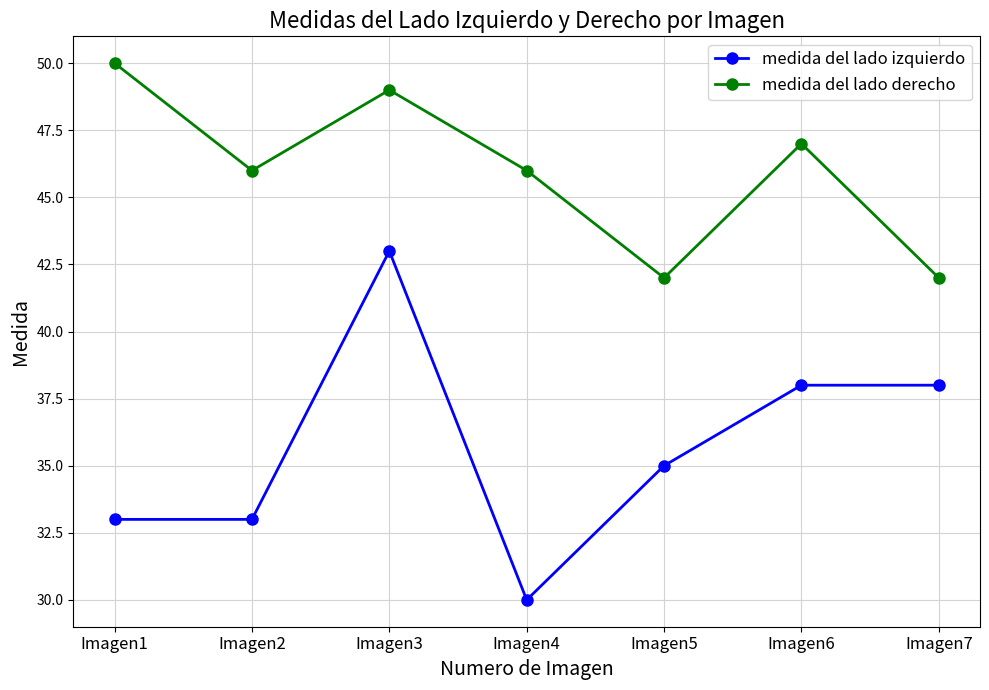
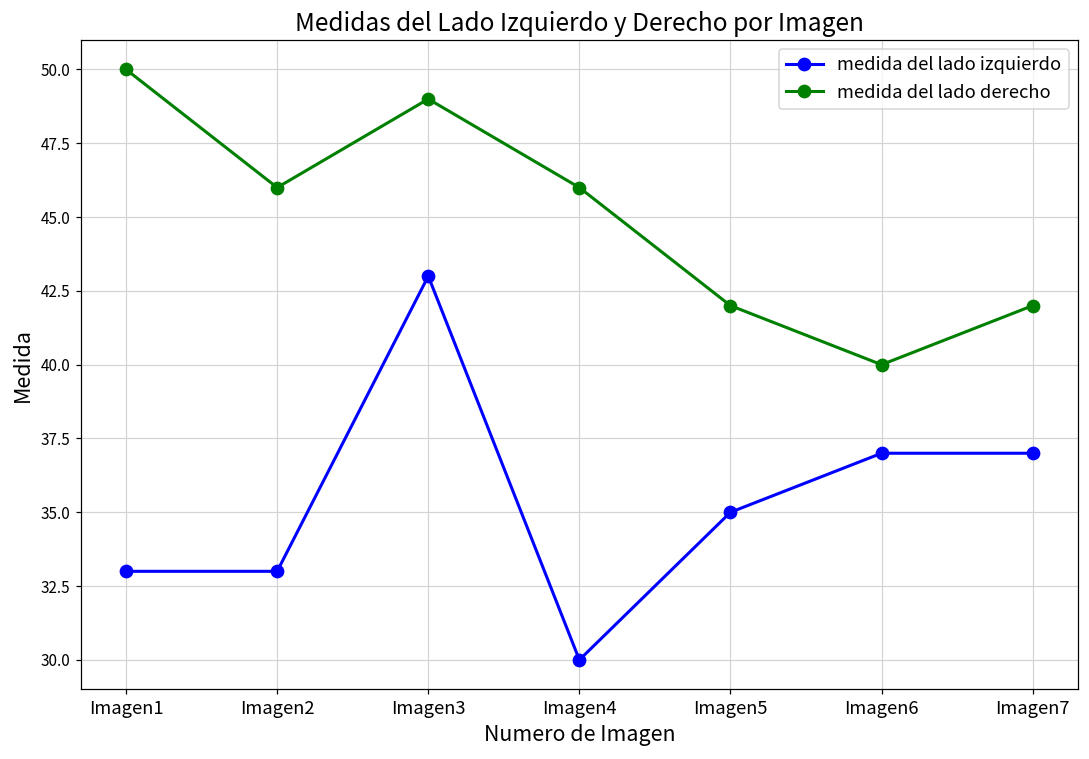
medida del lado izquierdo, Imagen6: 38 -> 37
medida del lado derecho, Imagen6: 47 -> 40
medida del lado izquierdo, Imagen7: 38 -> 37
